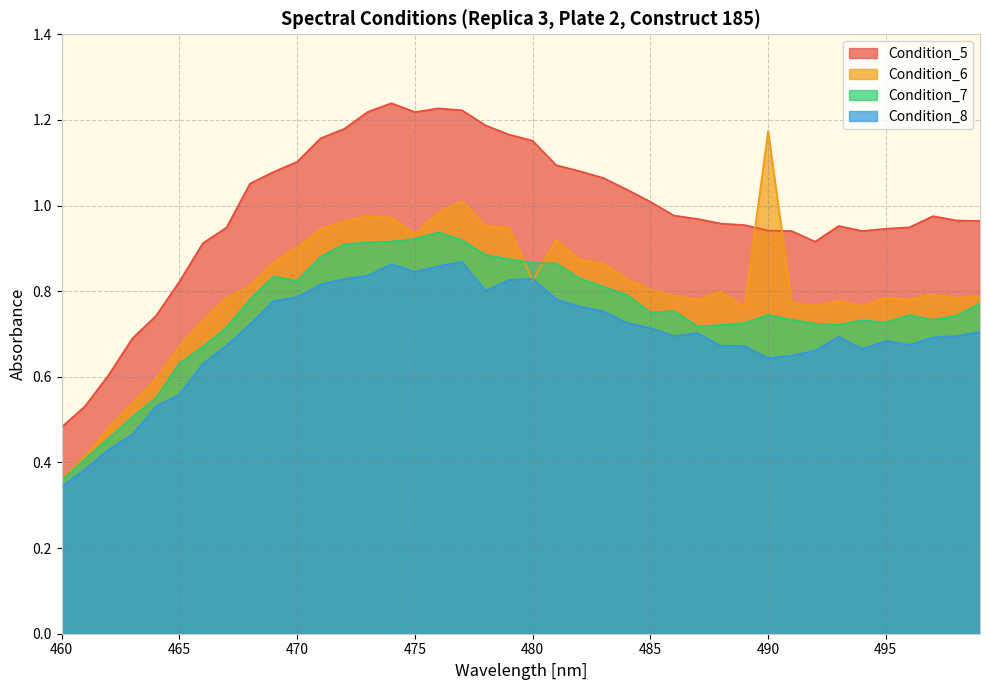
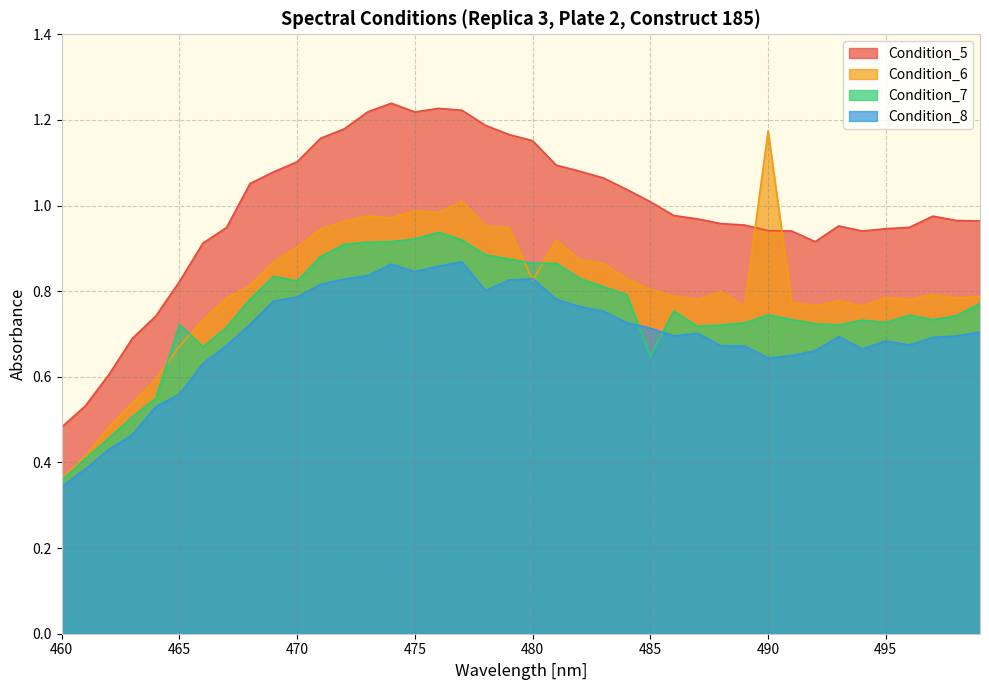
Condition_7, 465: 0.63 -> 0.72
Condition_6, 475: 0.93 -> 0.99
Condition_7, 485: 0.75 -> 0.65
